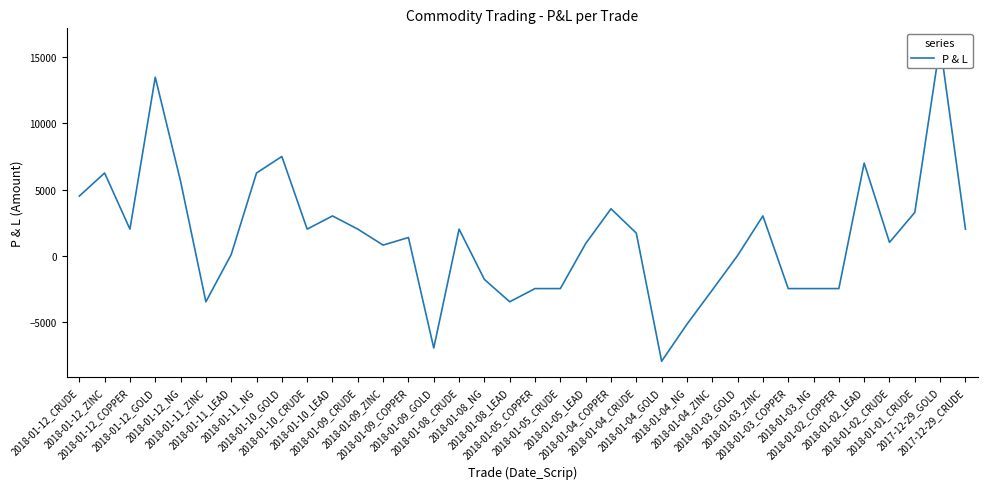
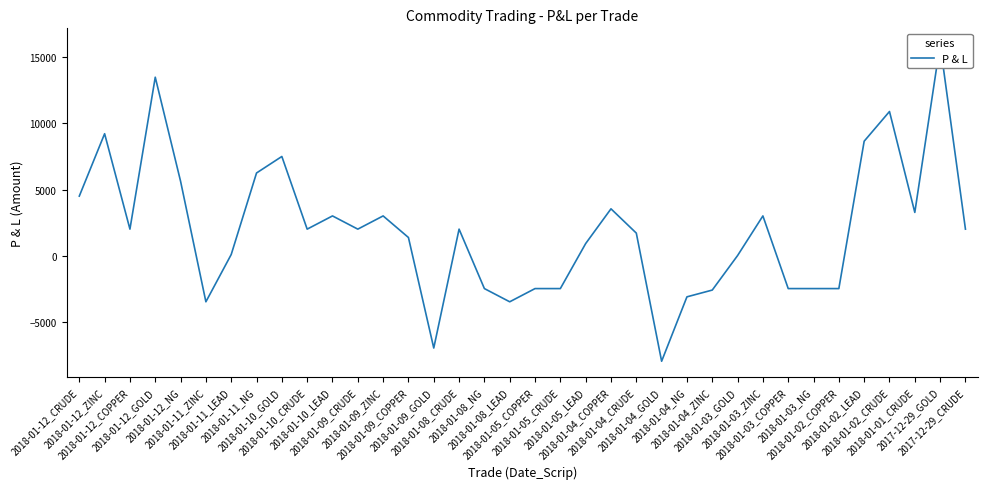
2018-01-12_ZINC: 6300 -> 9200
2018-01-09_ZINC: 800 -> 3000
2018-01-08_NG: -1800 -> -2500
2018-01-04_NG: -5200 -> -3100
2018-01-02_LEAD: 7000 -> 8700
2018-01-02_CRUDE: 1000 -> 10900
